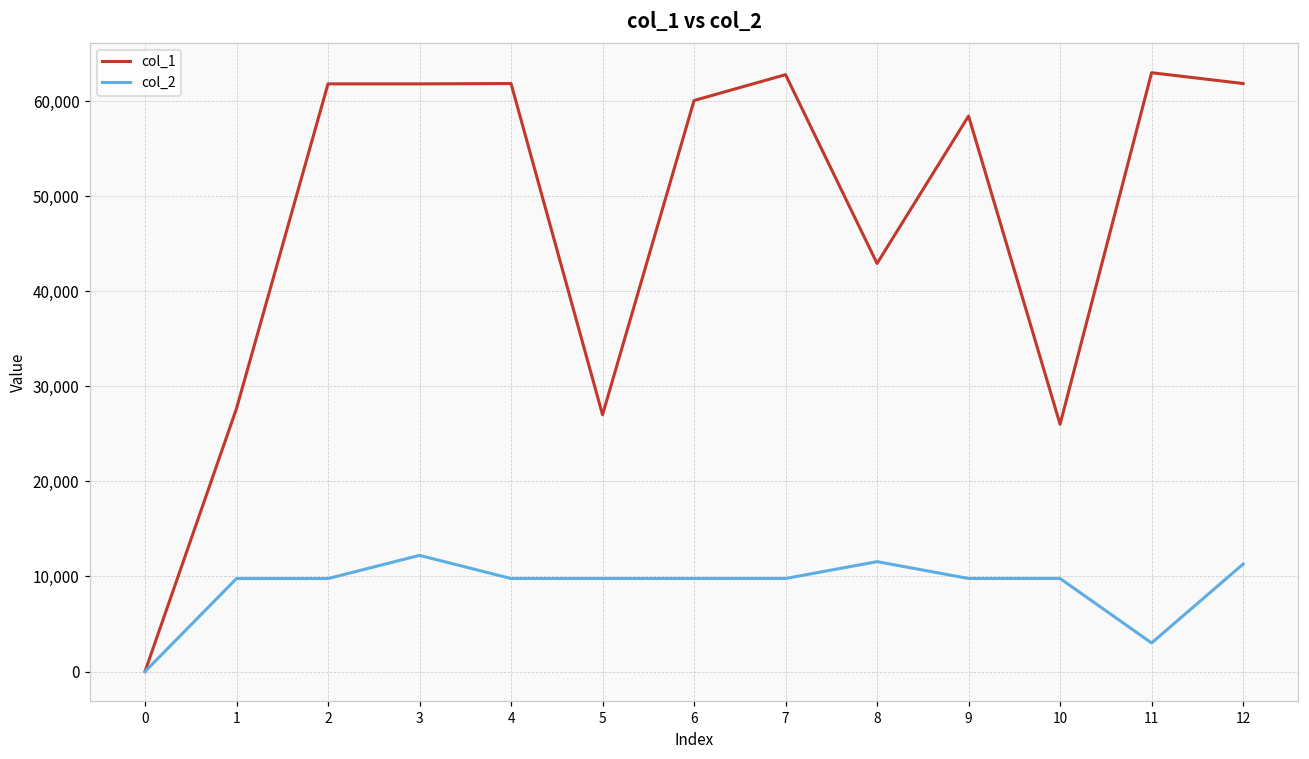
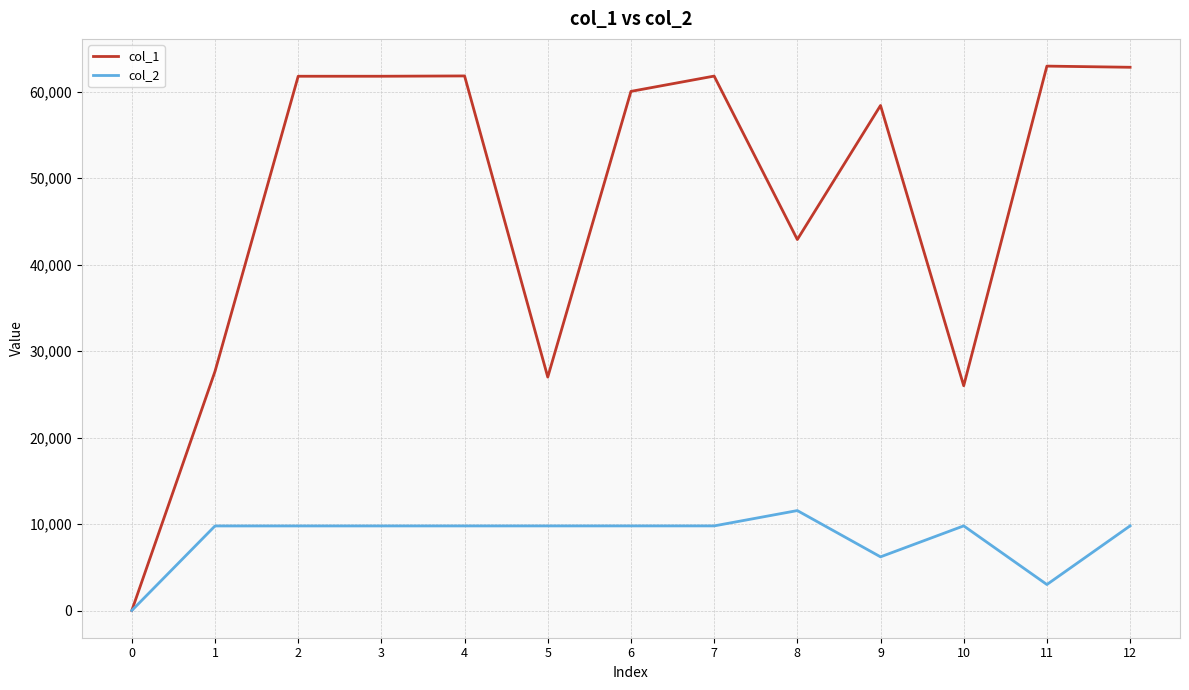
col_2, 3: 12,000 -> 10,000
col_1, 7: 63,000 -> 62,000
col_2, 9: 10,000 -> 6,000
col_1, 12: 62,000 -> 63,000
col_2, 12: 11,000 -> 10,000
